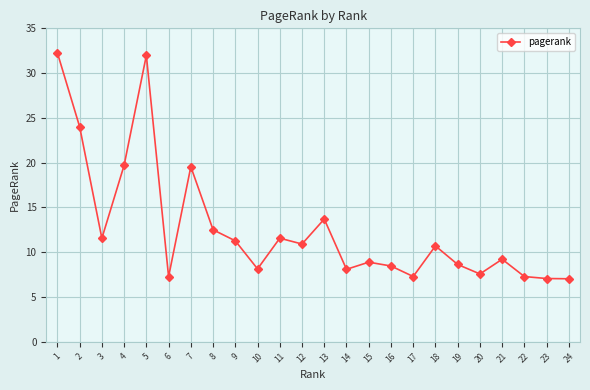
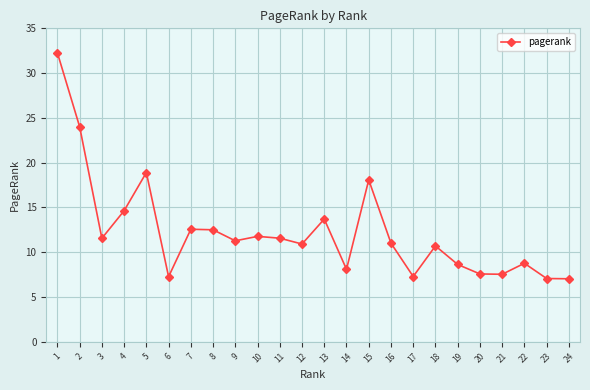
4: 20 -> 15
5: 32 -> 19
7: 20 -> 13
10: 8 -> 12
15: 9 -> 18
16: 8 -> 11
21: 9 -> 8
22: 7 -> 9
